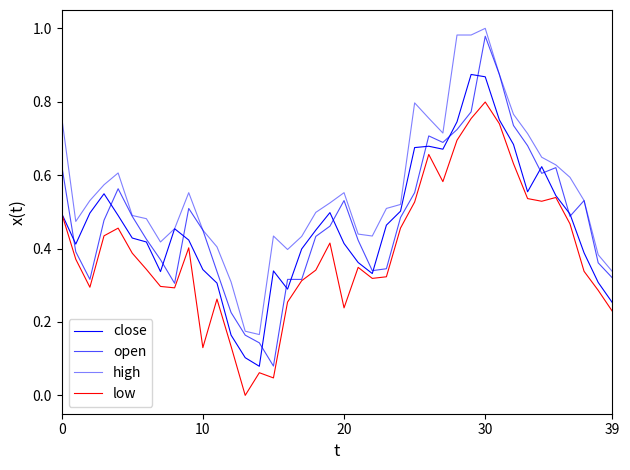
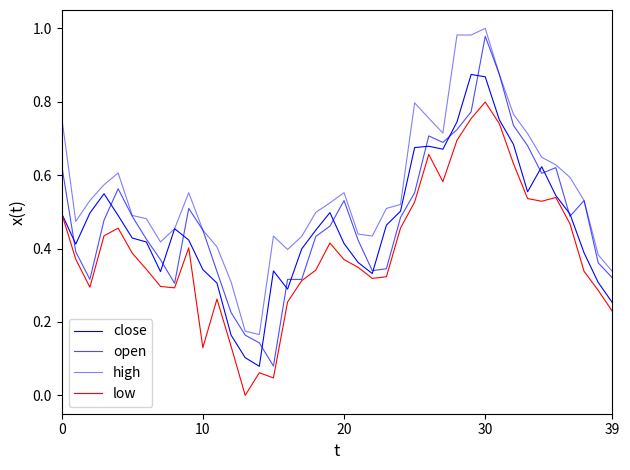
low, 20: 0.24 -> 0.37
